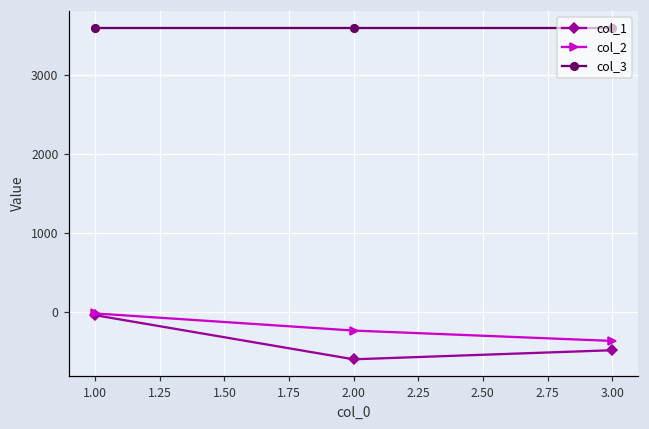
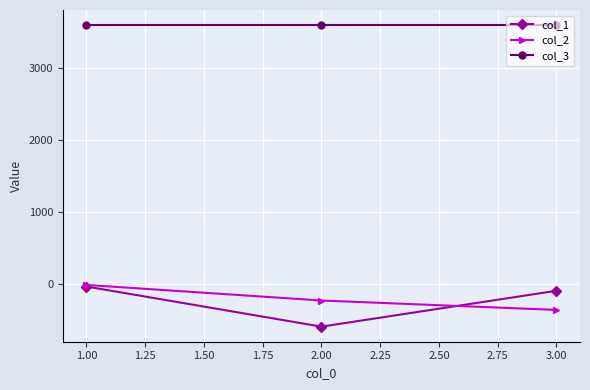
col_1, 3.00: -500 -> -100
